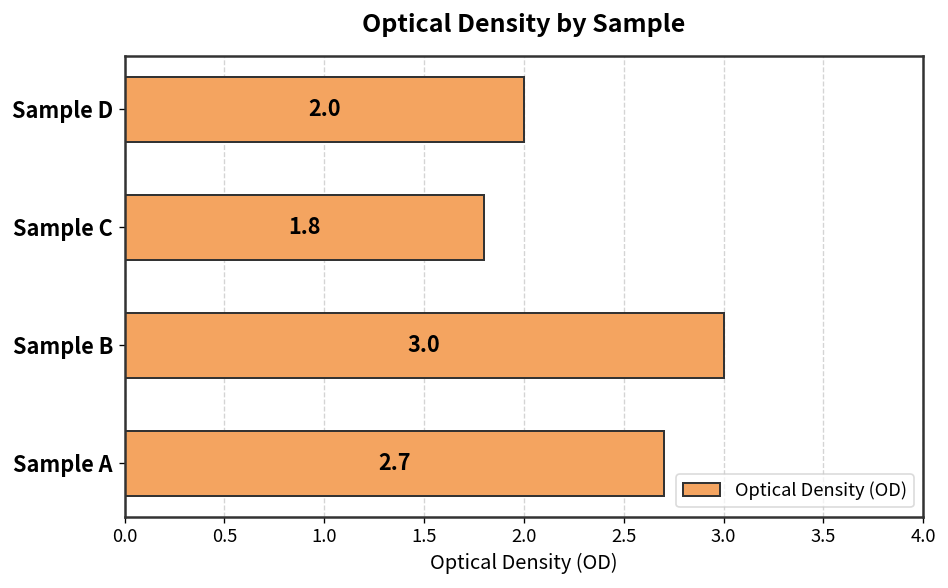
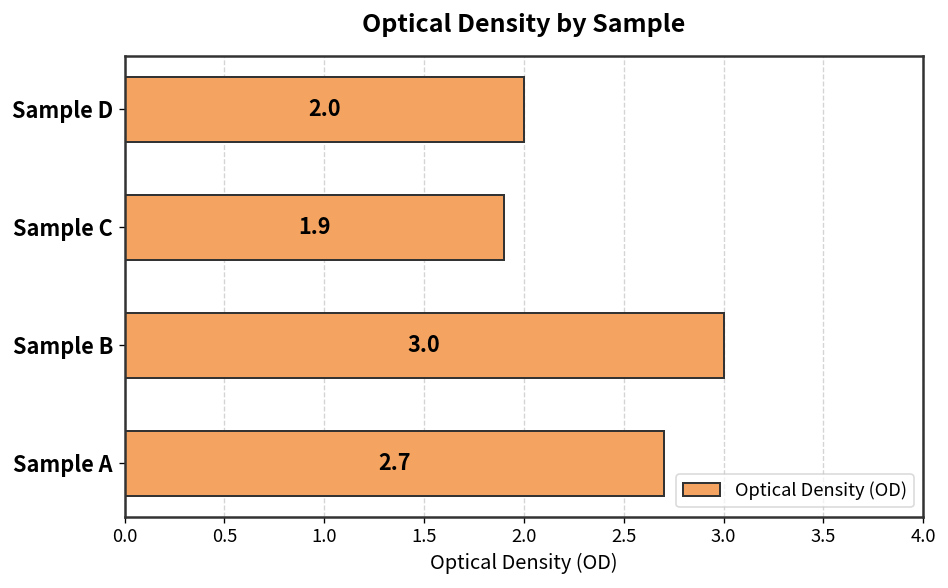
Sample C: 1.8 -> 1.9
